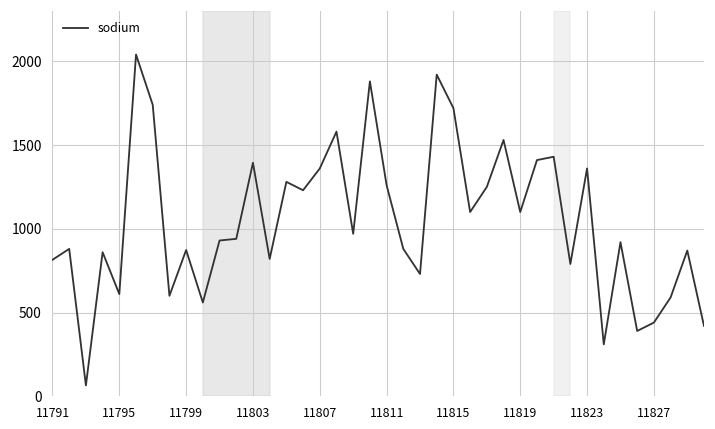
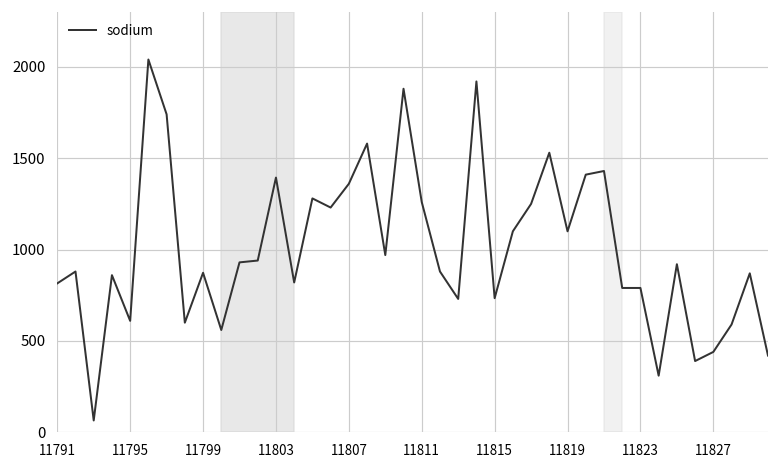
11815: 1720 -> 730
11823: 1360 -> 790
